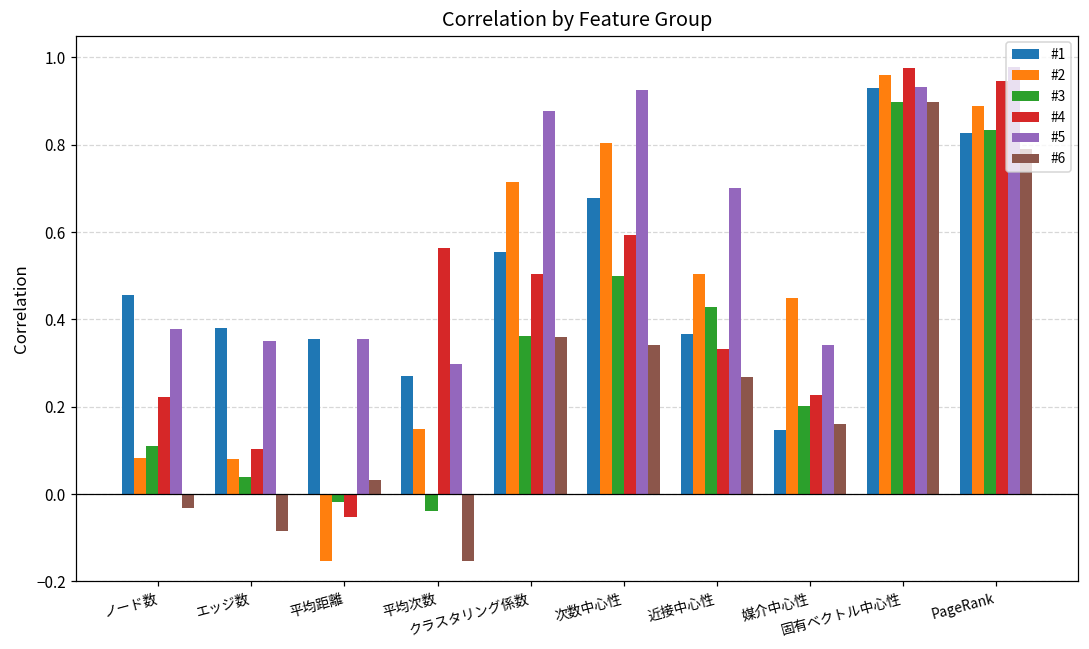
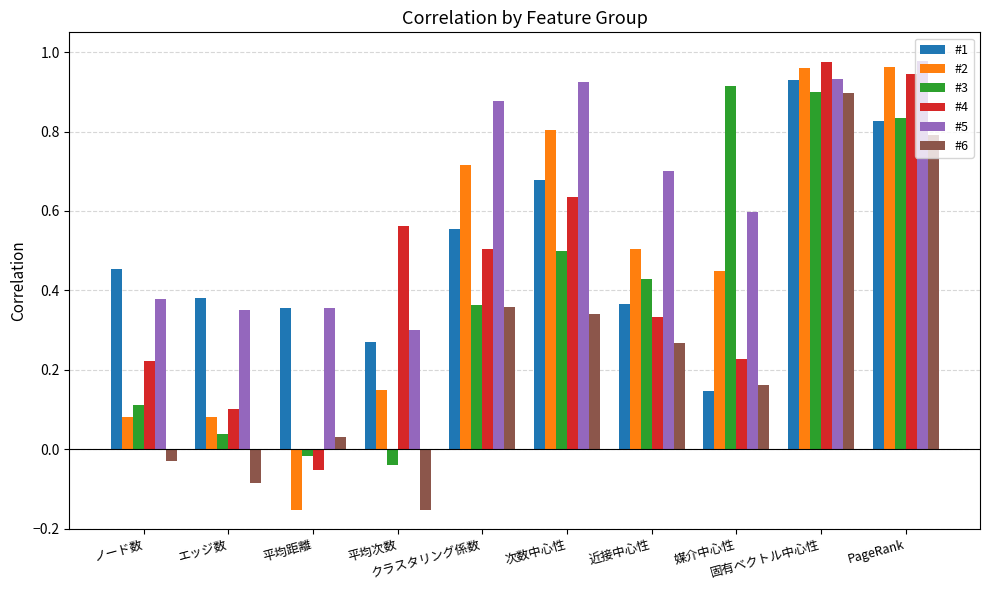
#4, 次数中心性: 0.59 -> 0.64
#3, 媒介中心性: 0.20 -> 0.92
#5, 媒介中心性: 0.34 -> 0.60
#2, PageRank: 0.89 -> 0.96
